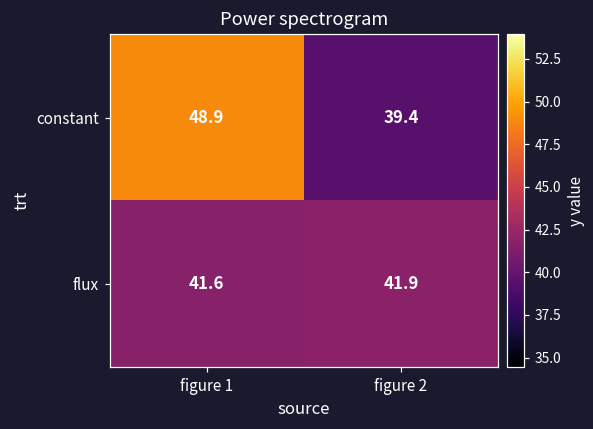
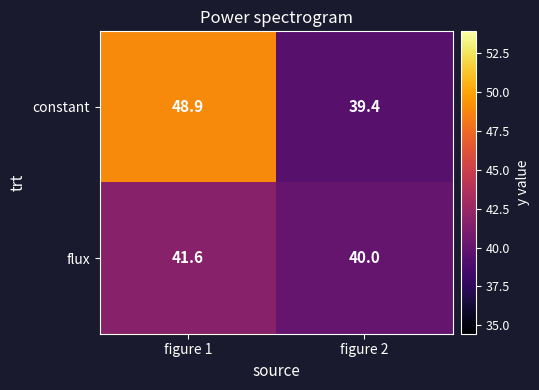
flux, figure 2: 41.9 -> 40.0
